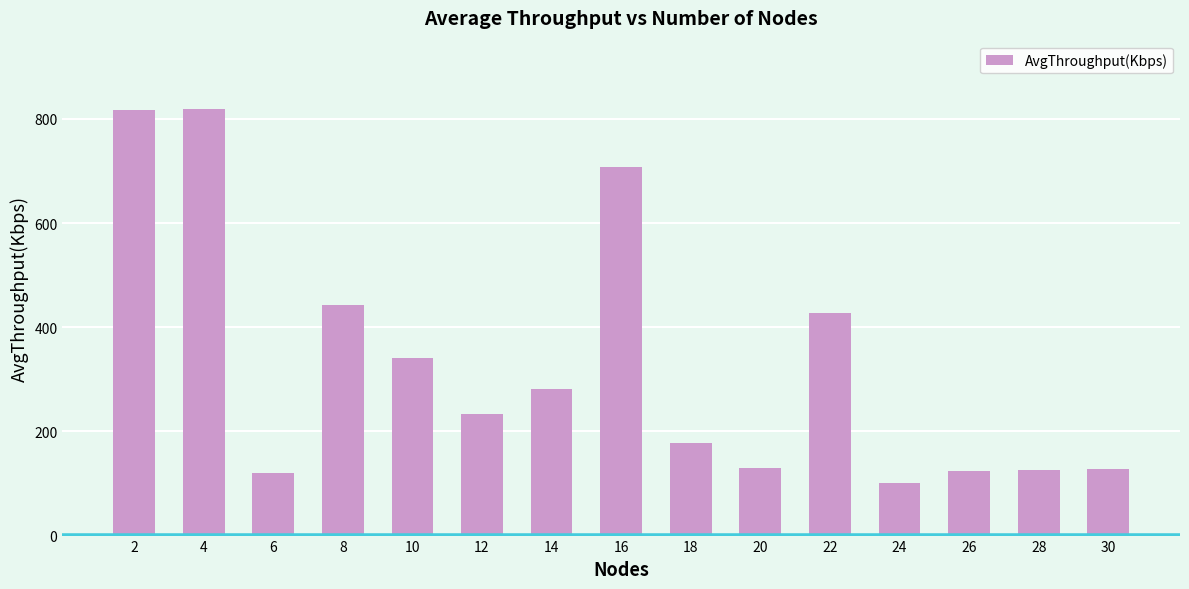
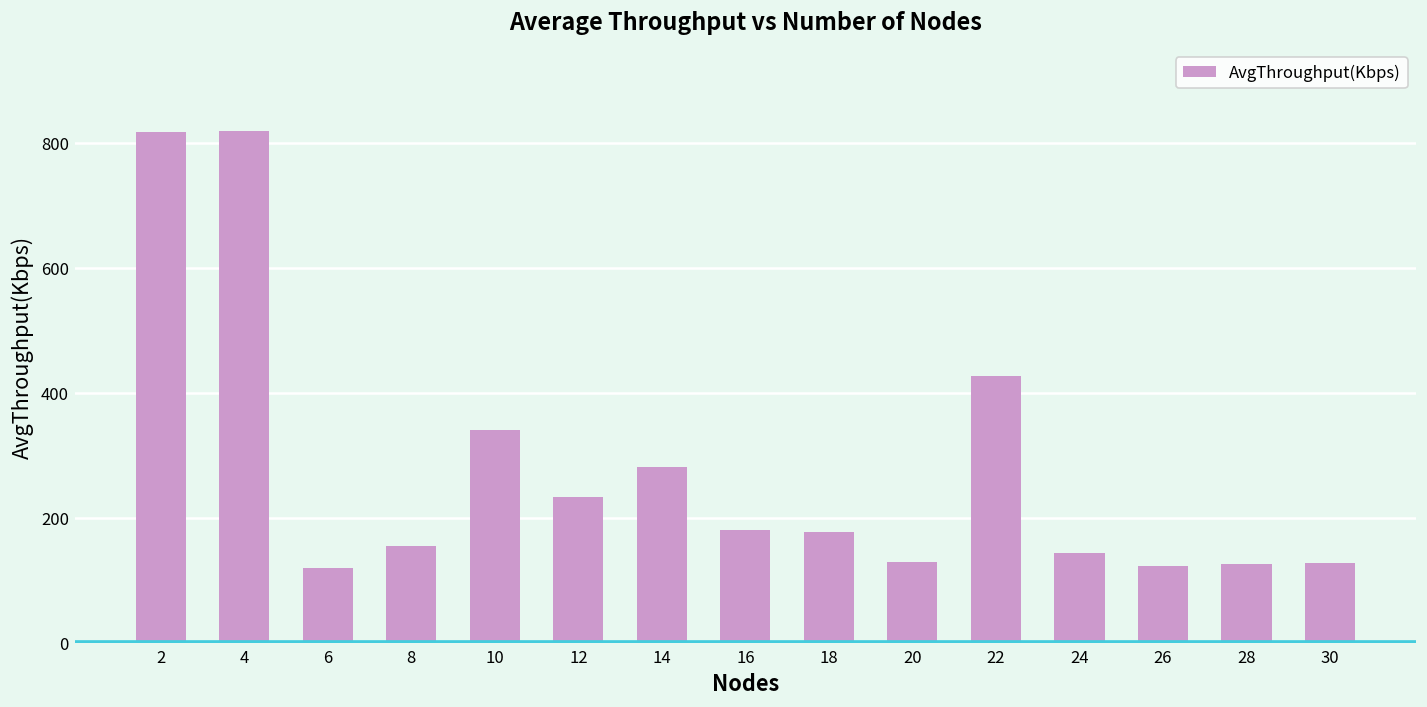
8: 440 -> 160
16: 710 -> 180
24: 100 -> 140
